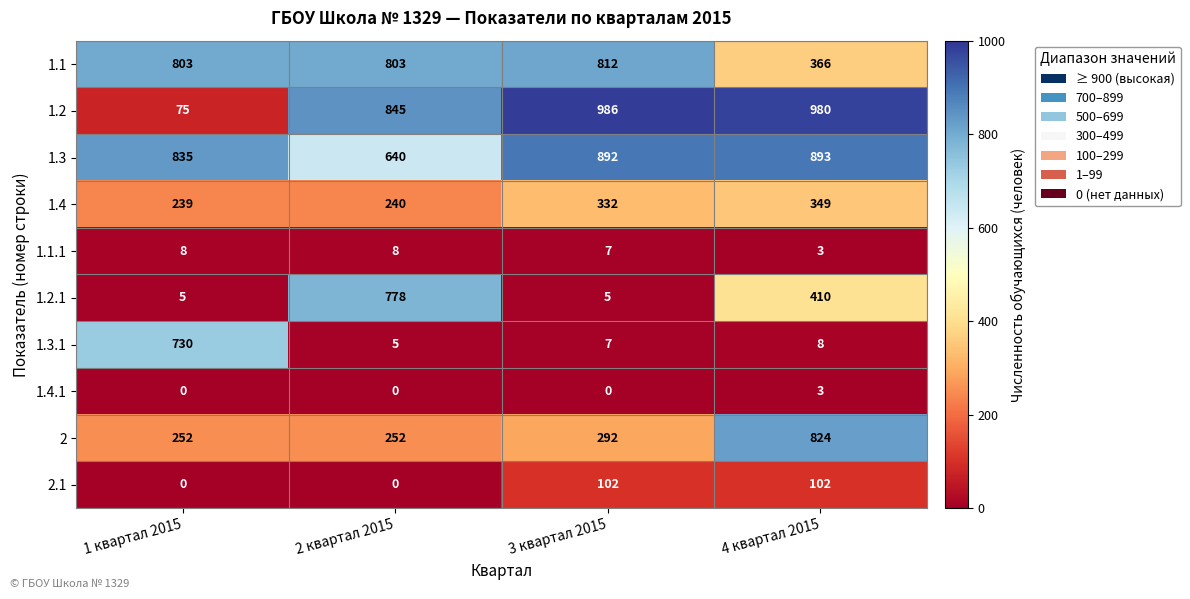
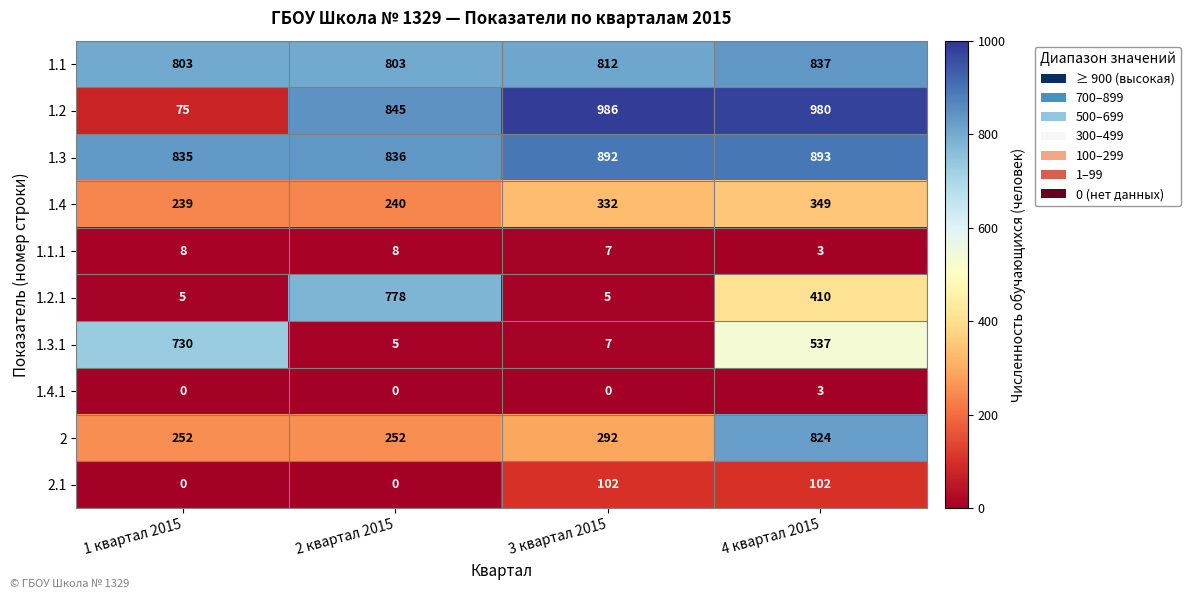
1.1, 4 квартал 2015: 366 -> 837
1.3, 2 квартал 2015: 640 -> 836
1.3.1, 4 квартал 2015: 8 -> 537
